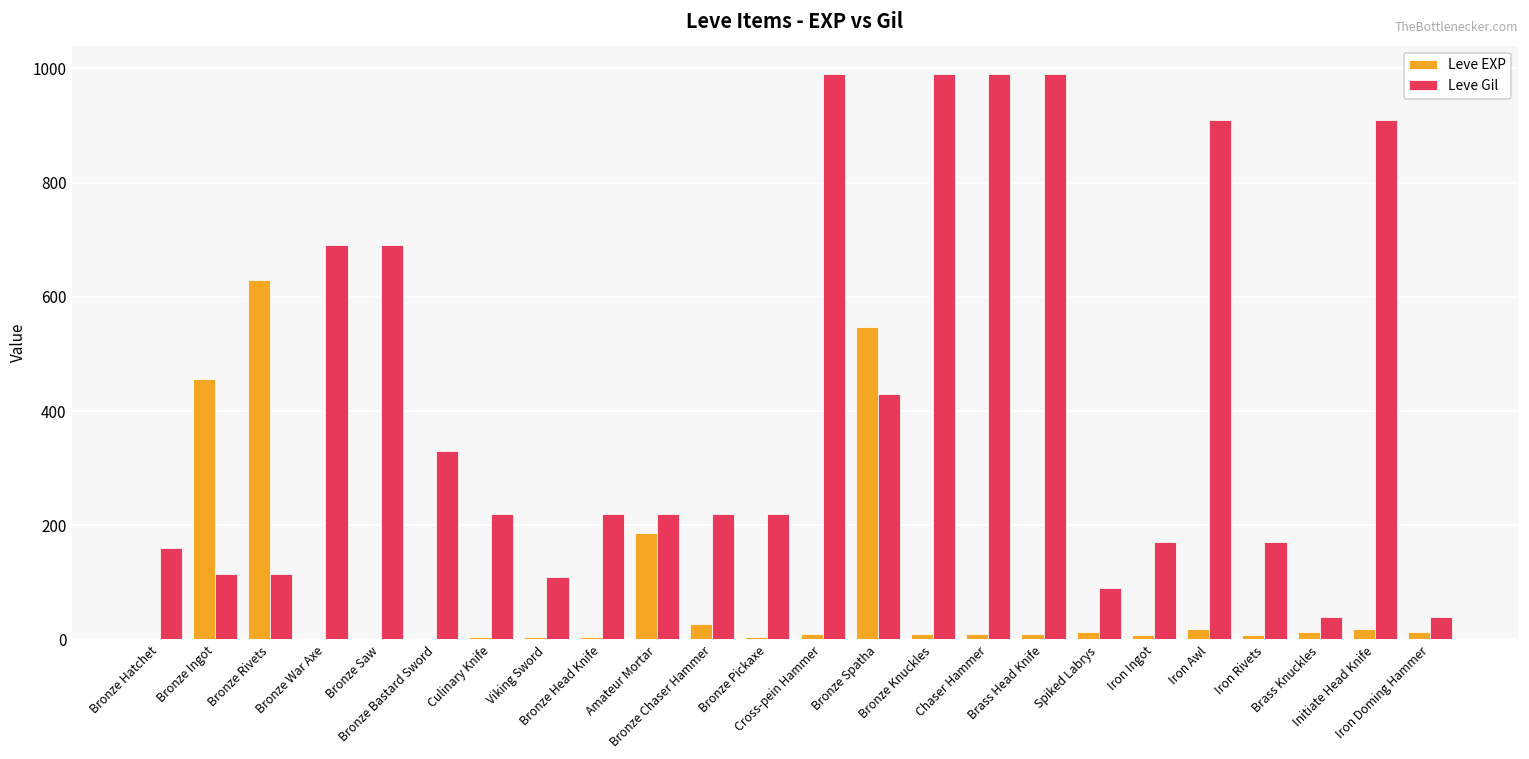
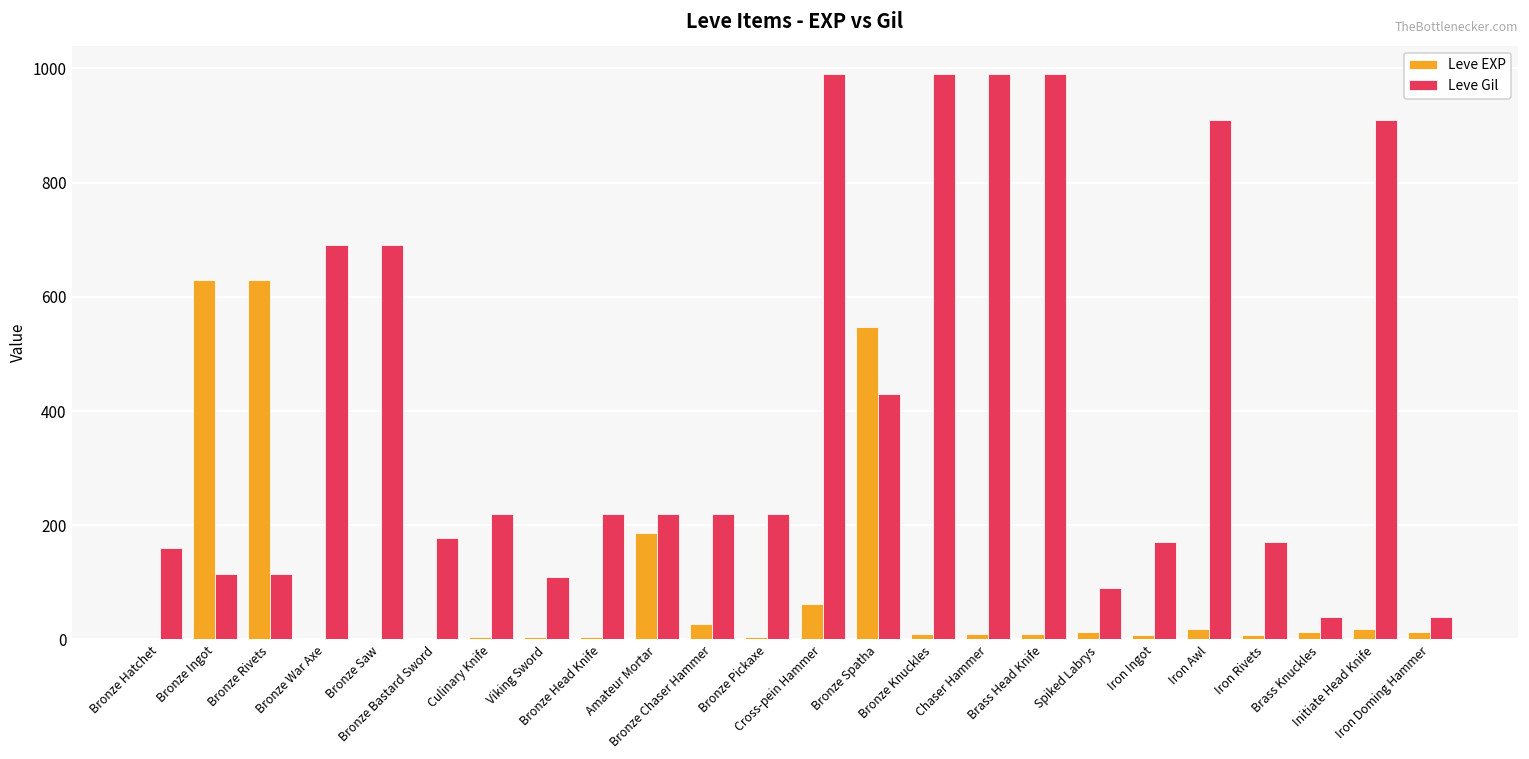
Leve EXP, Bronze Ingot: 460 -> 630
Leve Gil, Bronze Bastard Sword: 330 -> 180
Leve EXP, Cross-pein Hammer: 10 -> 60
